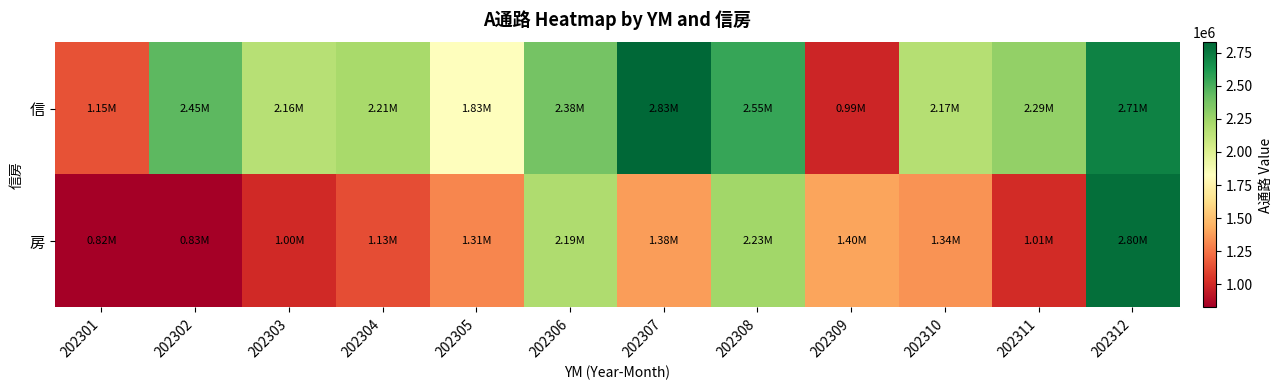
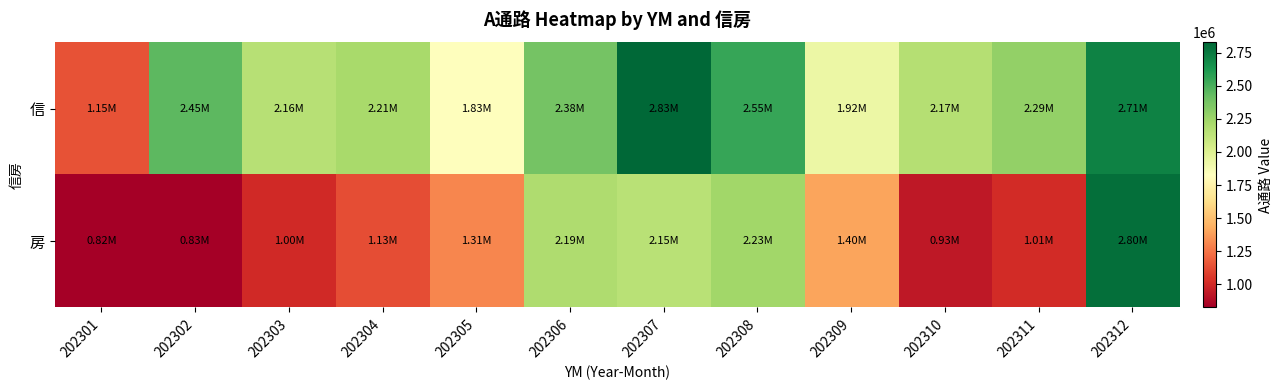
信, 202309: 0.99M -> 1.92M
房, 202307: 1.38M -> 2.15M
房, 202310: 1.34M -> 0.93M
